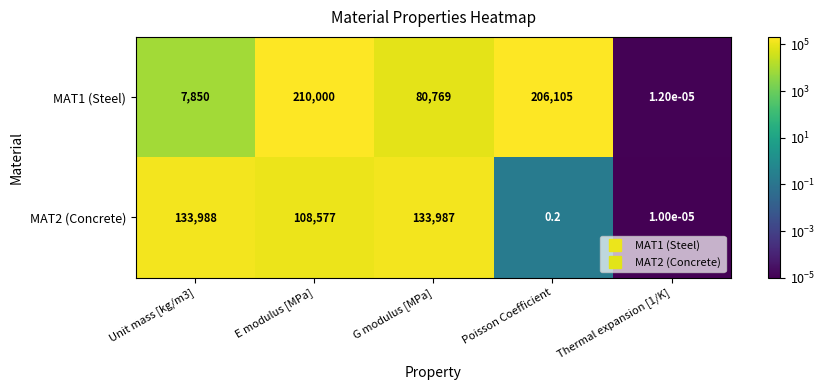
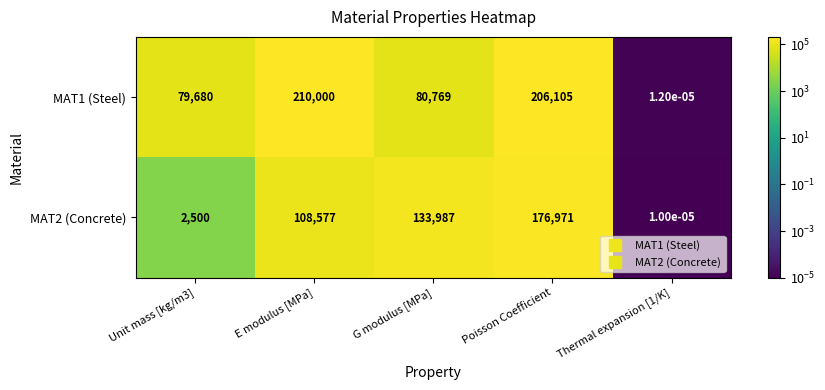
MAT1 (Steel), Unit mass [kg/m3]: 7,850 -> 79,680
MAT2 (Concrete), Unit mass [kg/m3]: 133,988 -> 2,500
MAT2 (Concrete), Poisson Coefficient: 0.2 -> 176,971
